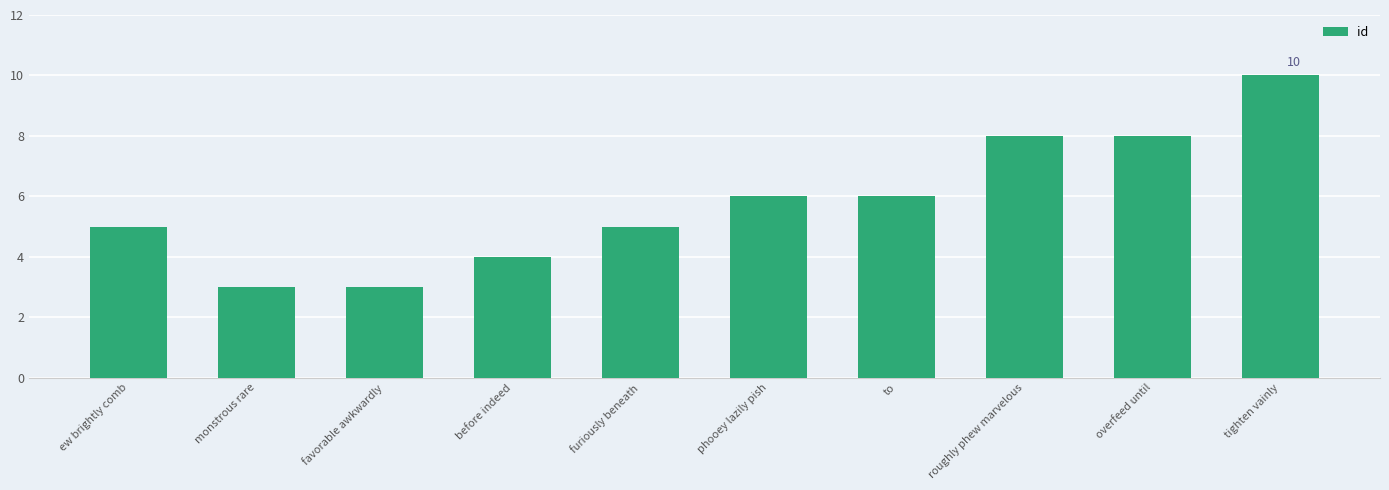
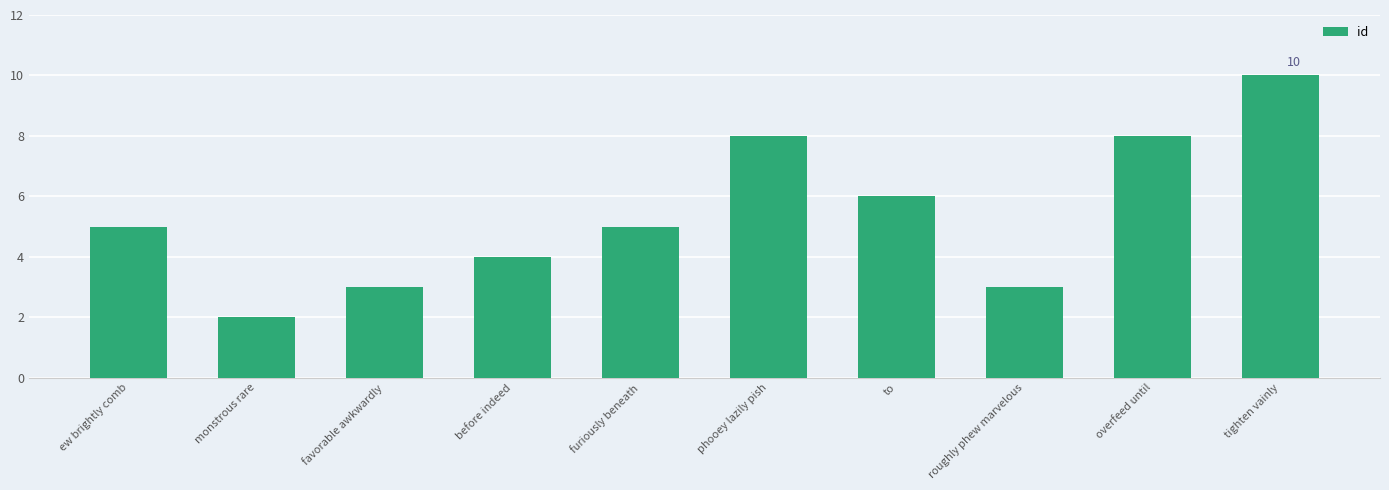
monstrous rare: 3 -> 2
phooey lazily pish: 6 -> 8
roughly phew marvelous: 8 -> 3
